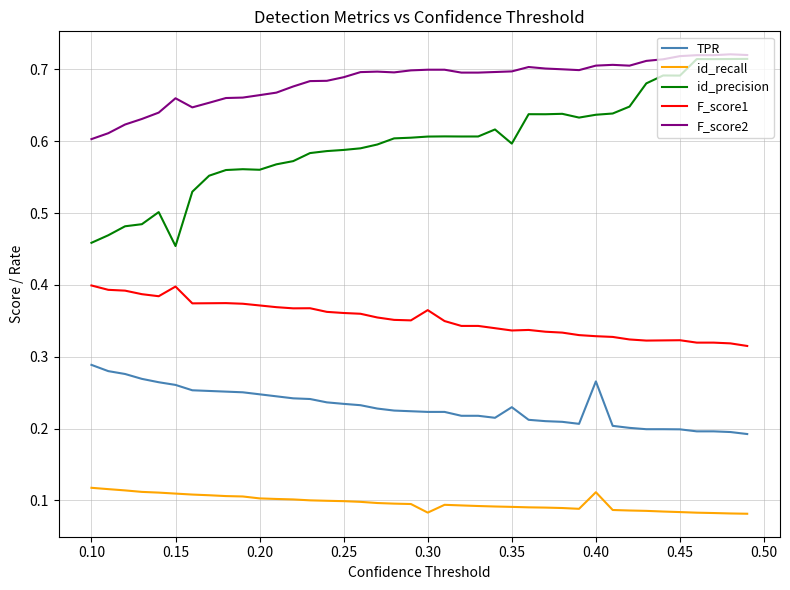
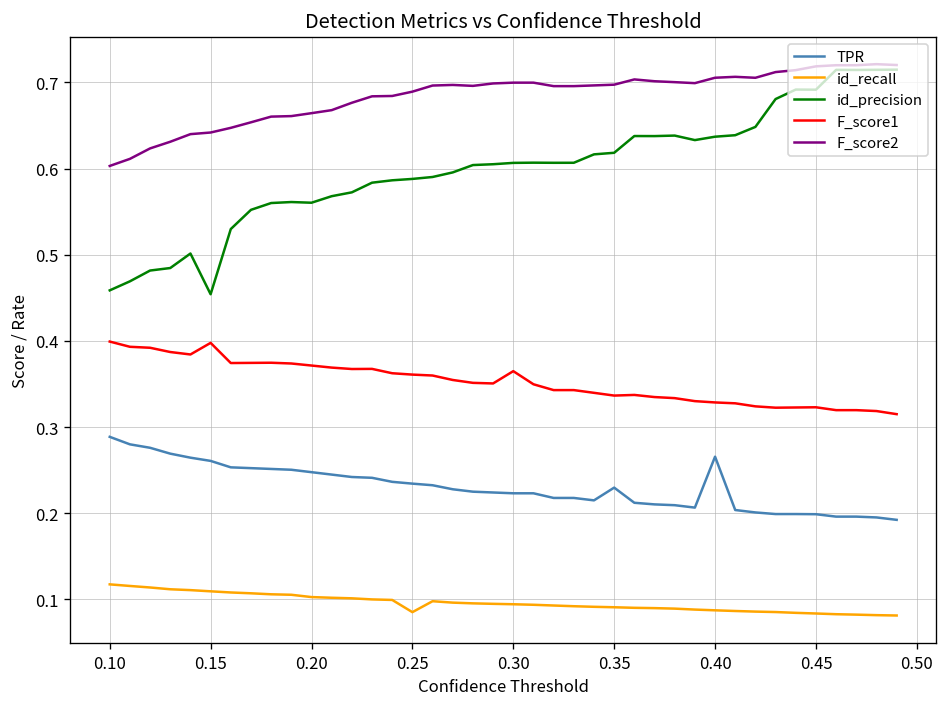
F_score2, 0.15: 0.66 -> 0.64
id_recall, 0.25: 0.10 -> 0.09
id_recall, 0.30: 0.08 -> 0.09
id_precision, 0.35: 0.60 -> 0.62
id_recall, 0.40: 0.11 -> 0.09
